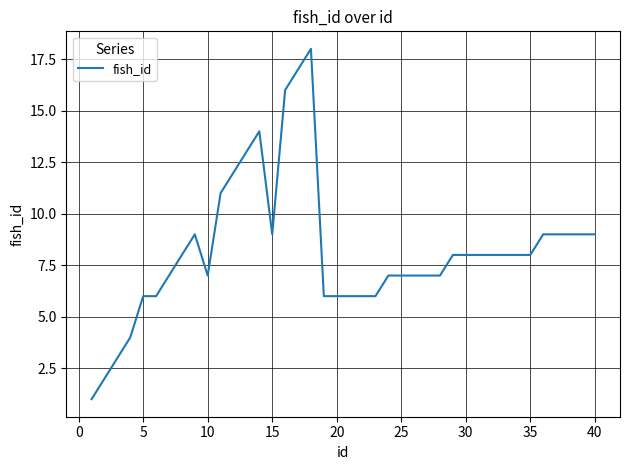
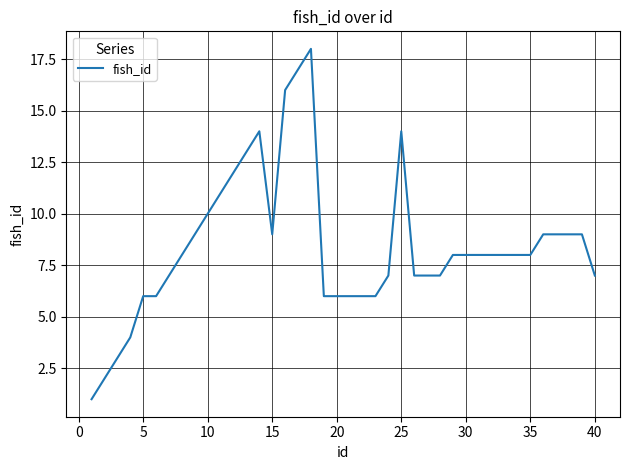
10: 7 -> 10
25: 7 -> 14
40: 9 -> 7
